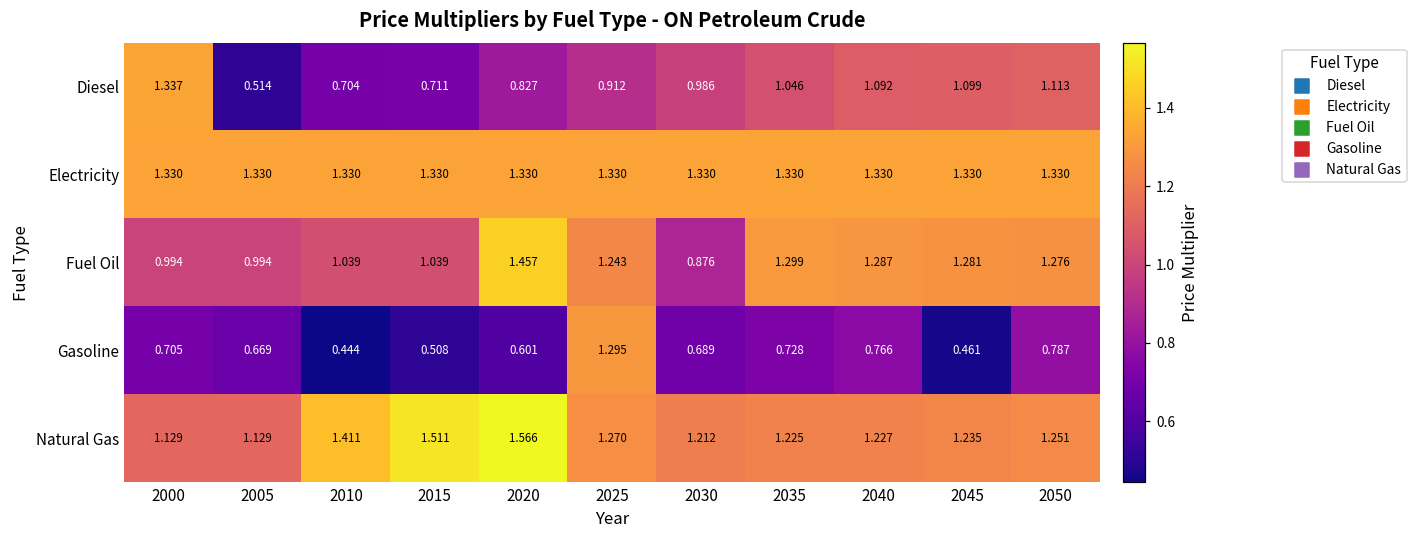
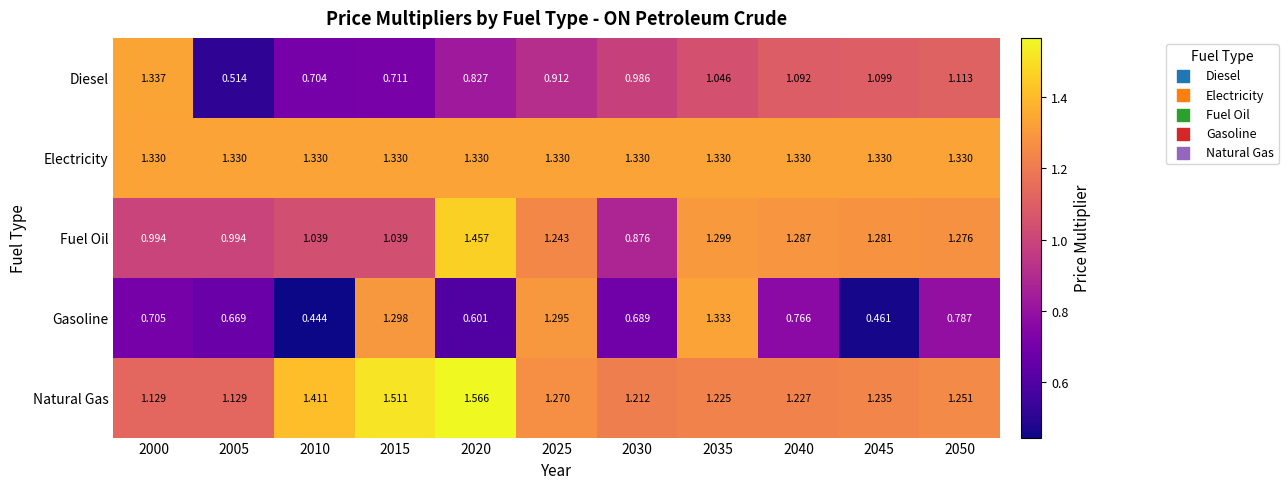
Gasoline, 2015: 0.508 -> 1.298
Gasoline, 2035: 0.728 -> 1.333
